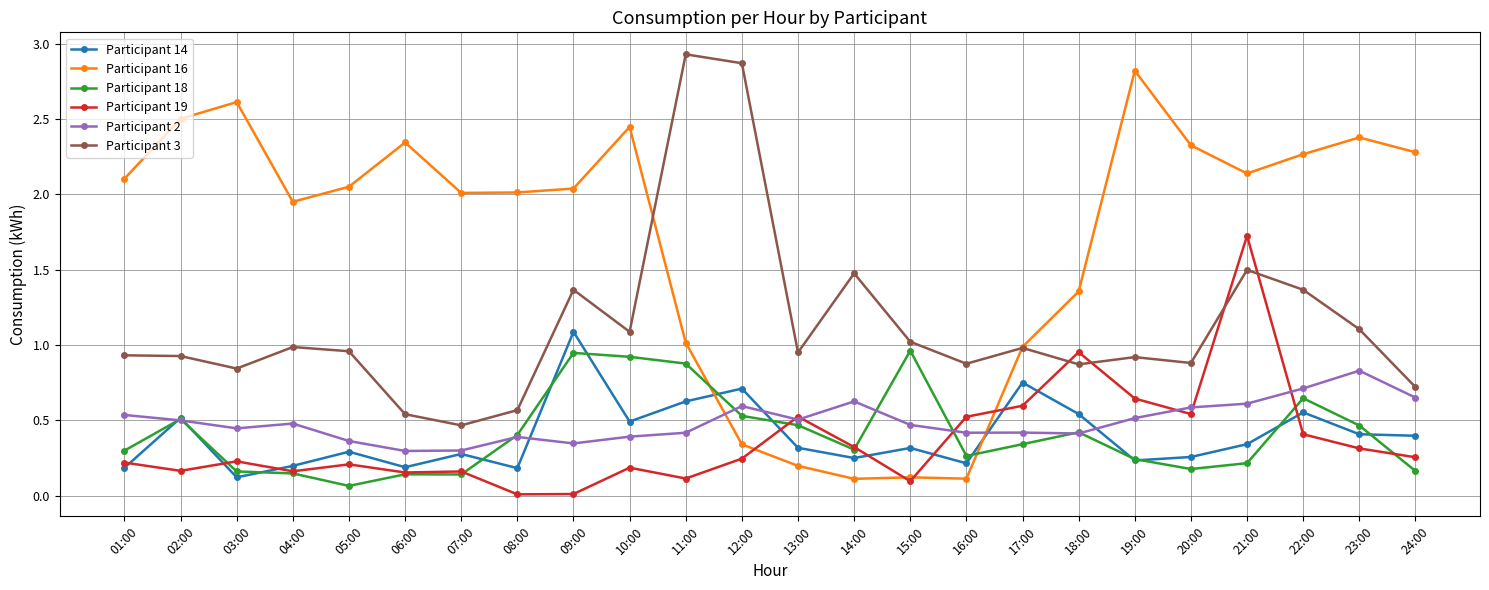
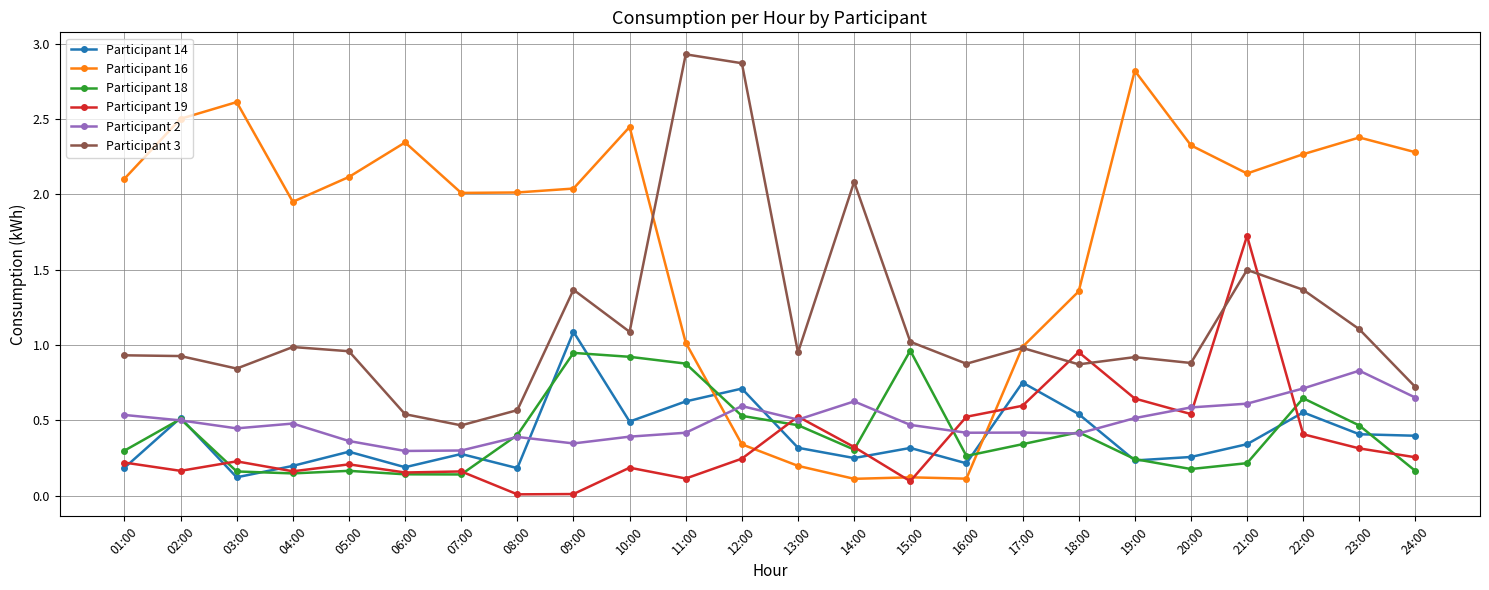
Participant 16, 05:00: 2.05 -> 2.12
Participant 18, 05:00: 0.07 -> 0.17
Participant 3, 14:00: 1.48 -> 2.08
